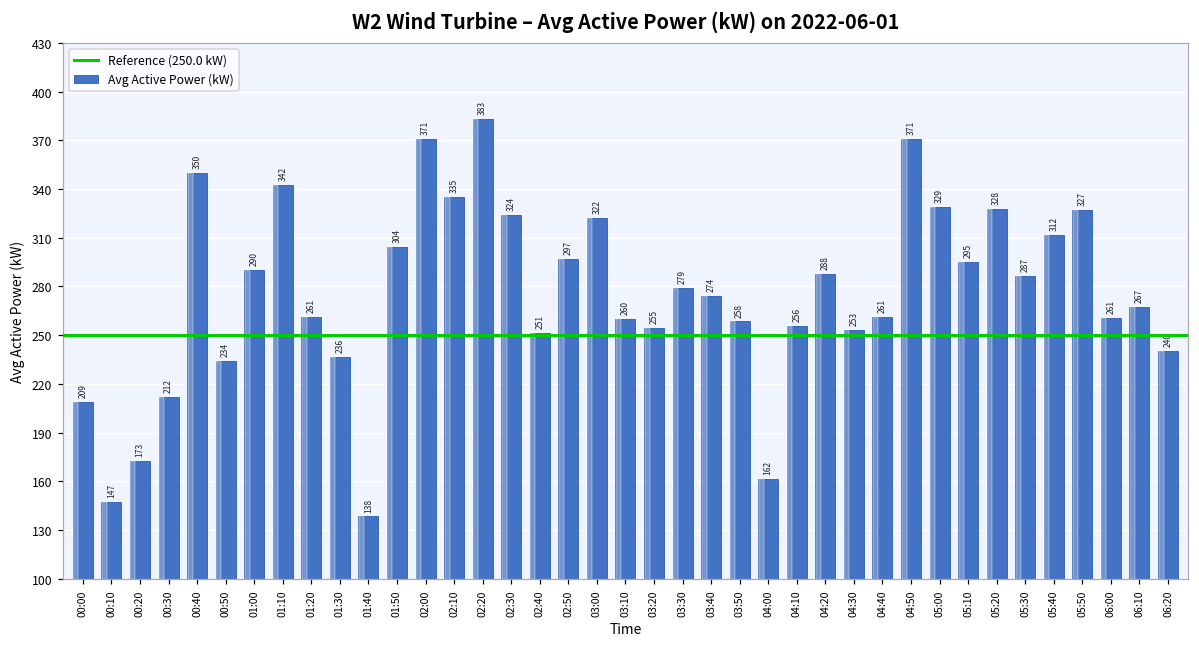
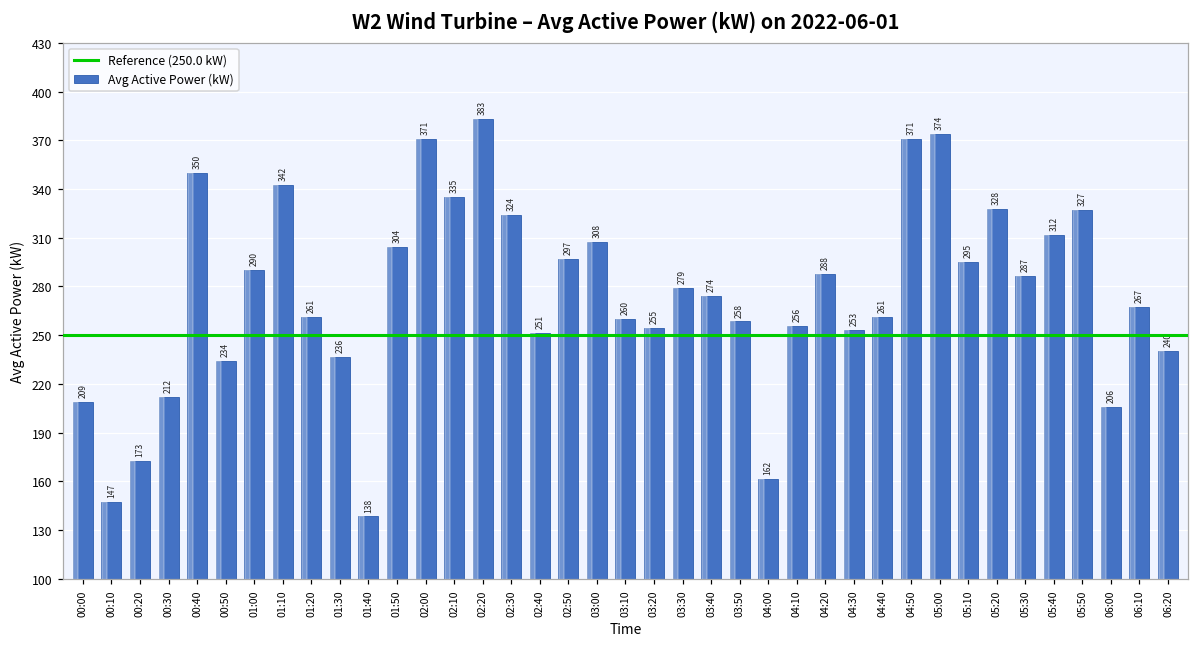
03:00: 322 -> 308
05:00: 329 -> 374
06:00: 261 -> 206
